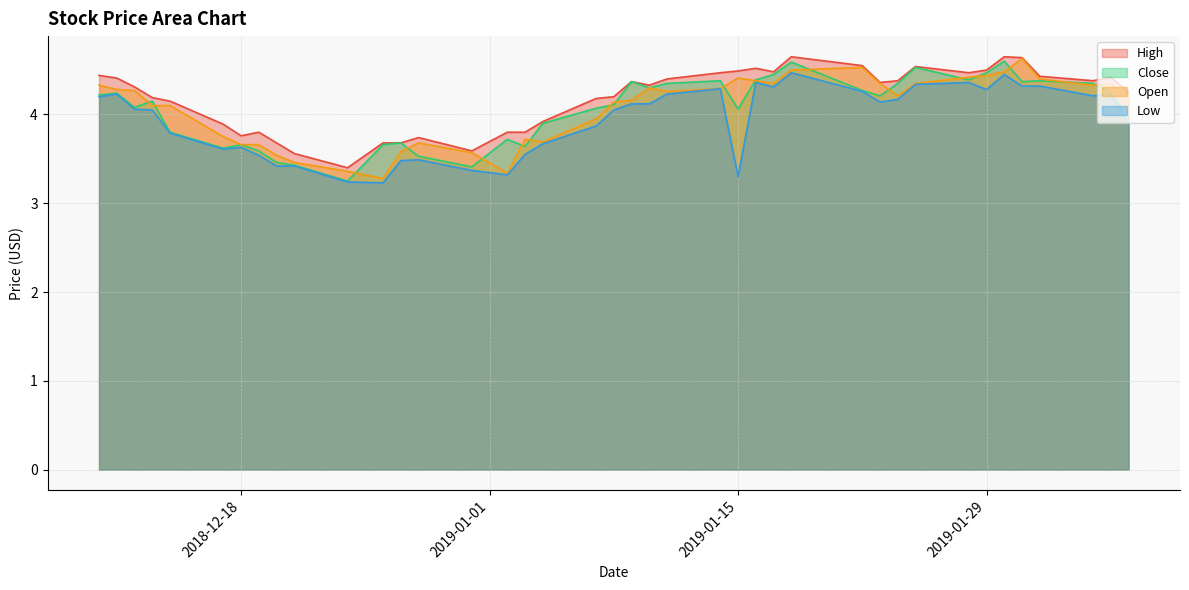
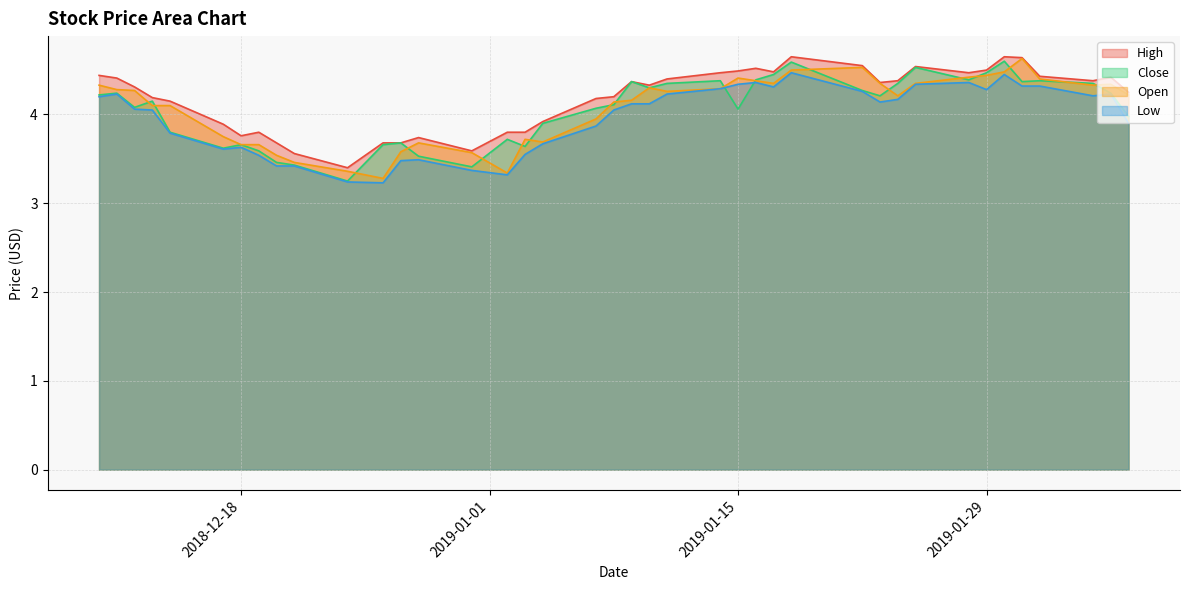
Low, 2019-01-15: 3.3 -> 4.3
